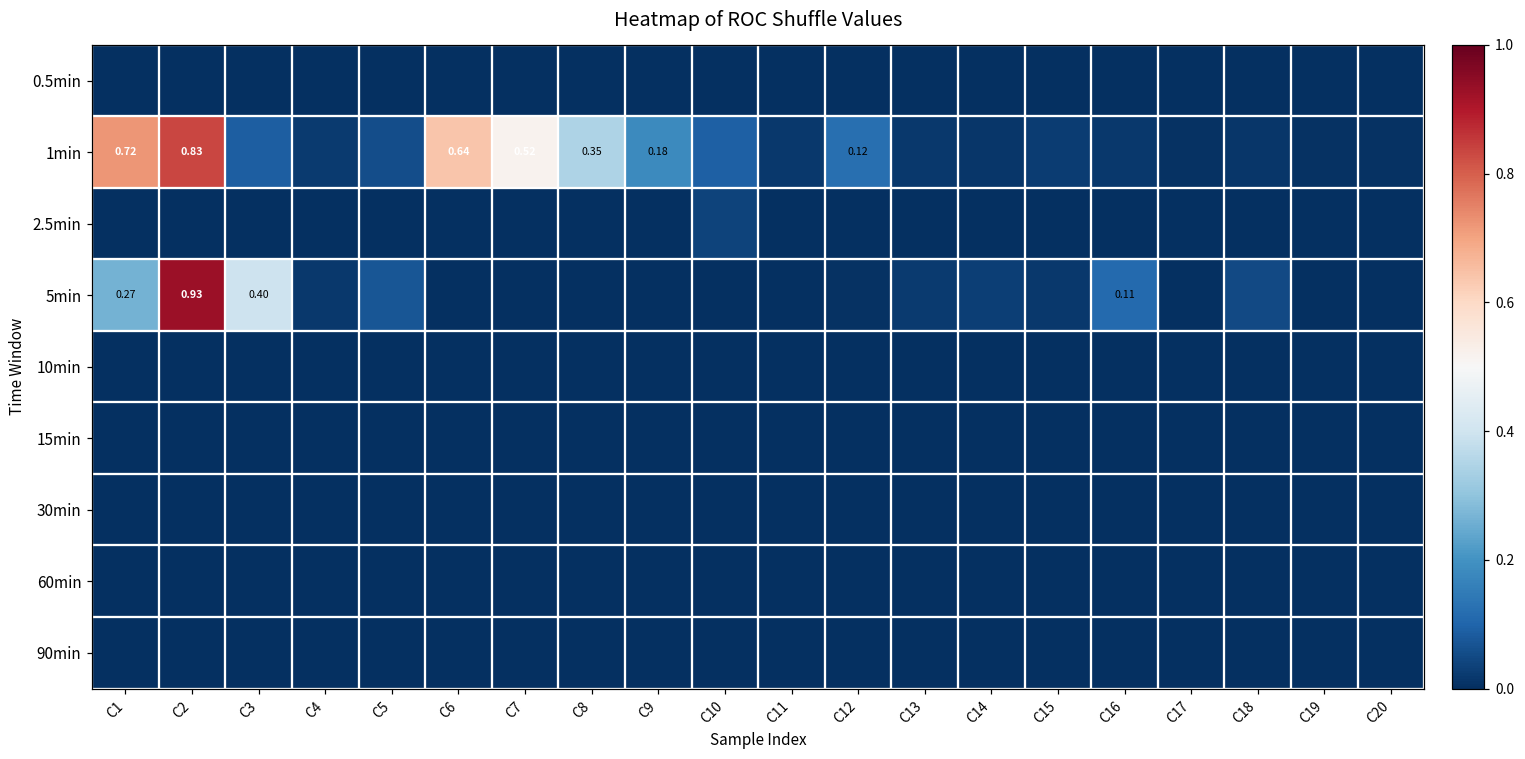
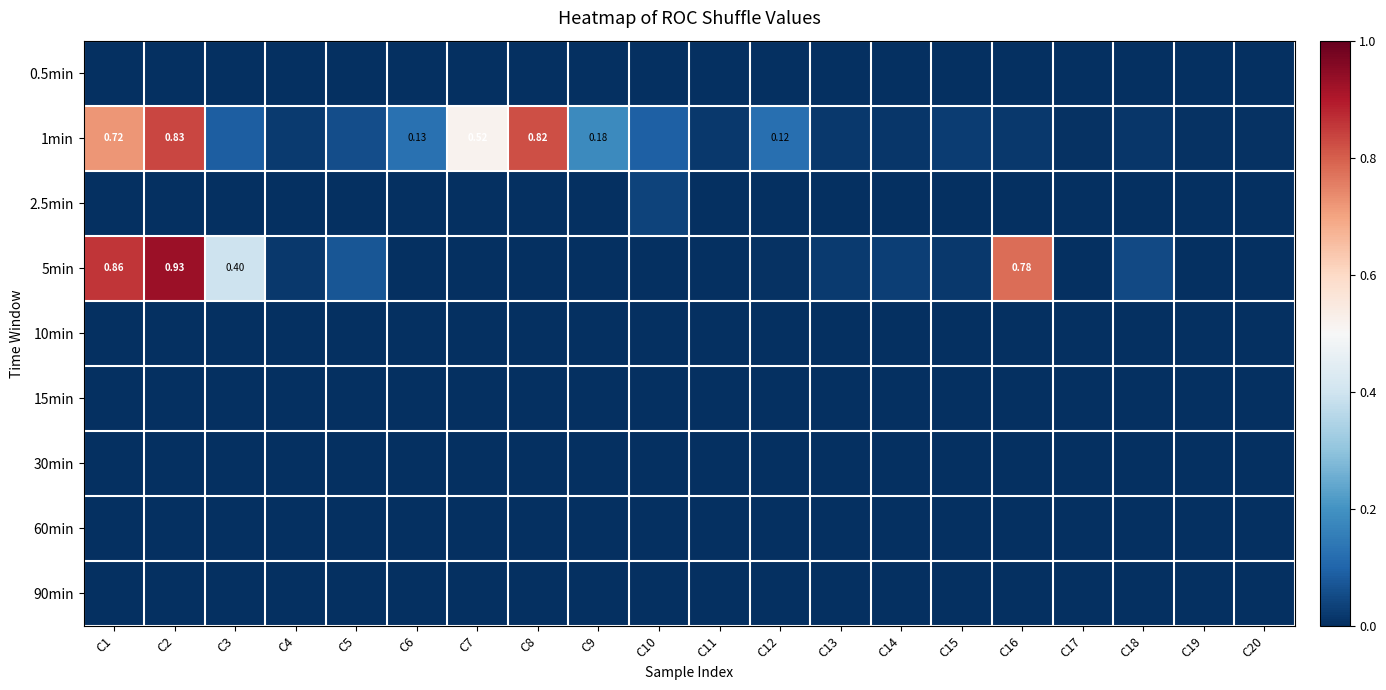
1min, C6: 0.64 -> 0.13
1min, C8: 0.35 -> 0.82
5min, C1: 0.27 -> 0.86
5min, C16: 0.11 -> 0.78
